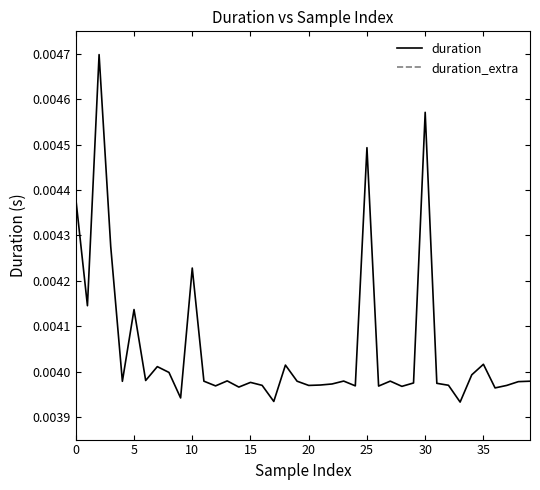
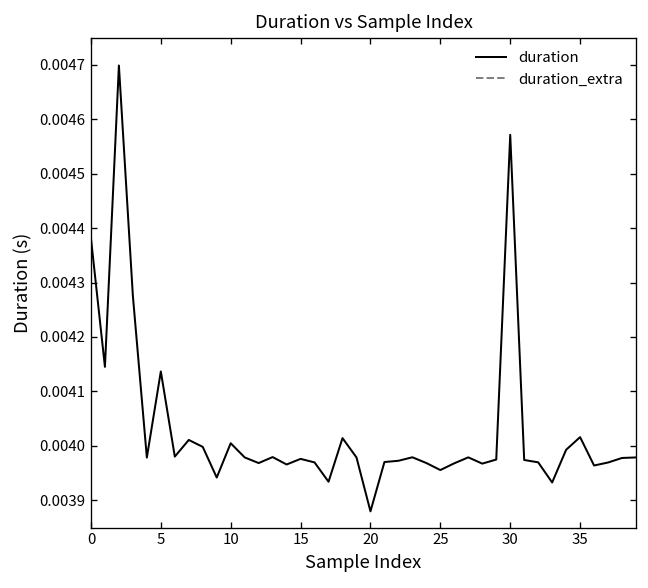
duration, 10: 0.00423 -> 0.00400
duration, 20: 0.00397 -> 0.00388
duration, 25: 0.00449 -> 0.00396
